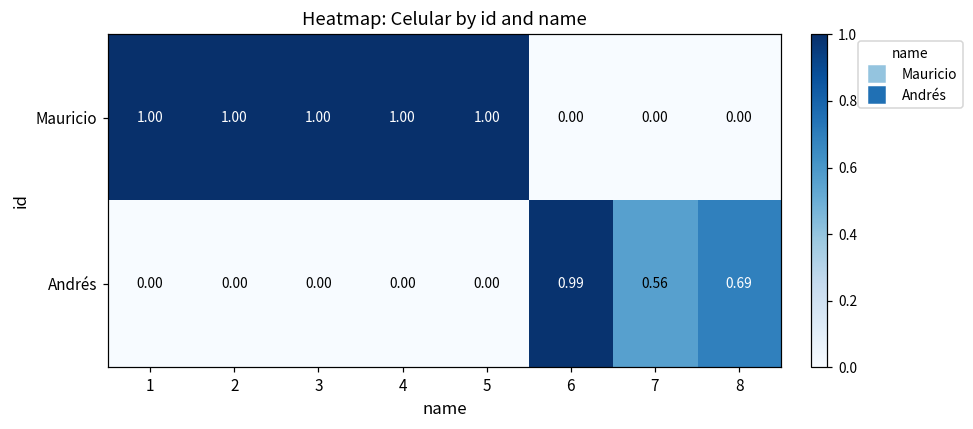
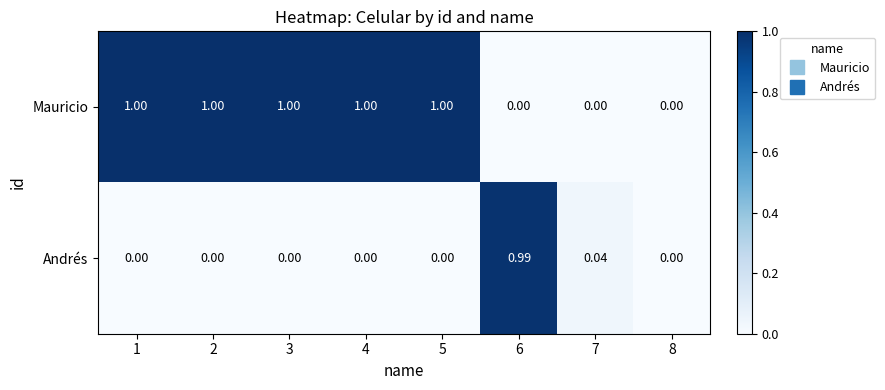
Andrés, 7: 0.56 -> 0.04
Andrés, 8: 0.69 -> 0.00
